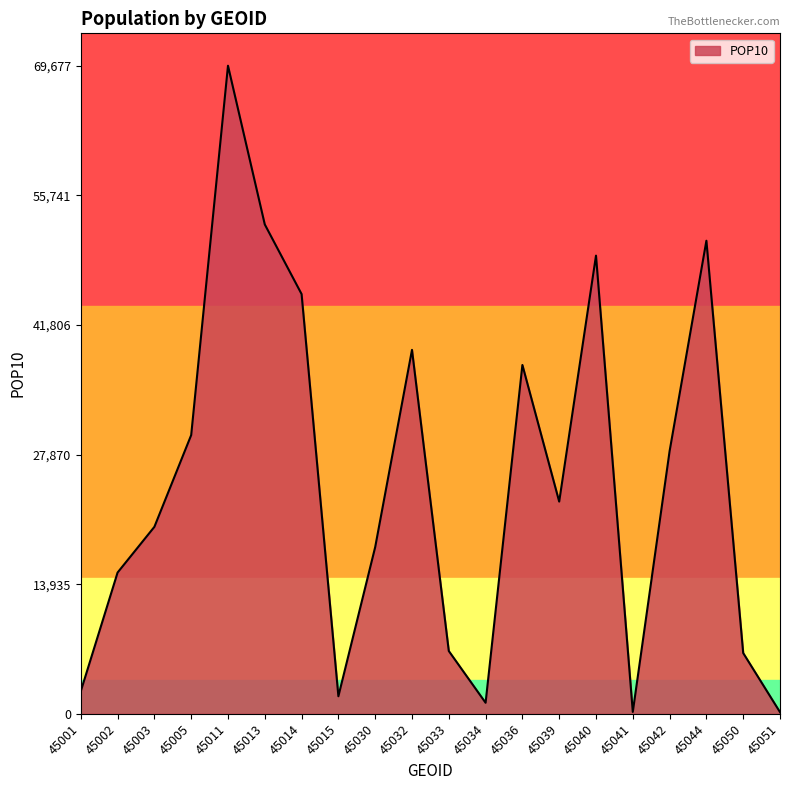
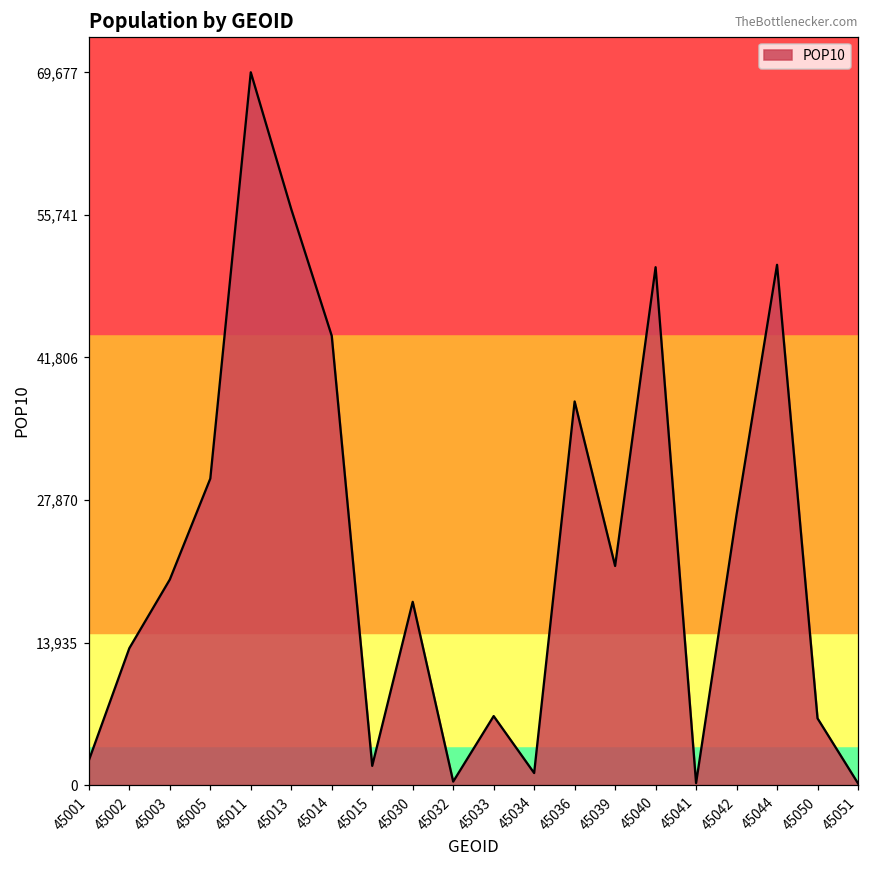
45002: 15,000 -> 13,000
45013: 53,000 -> 56,000
45014: 45,000 -> 44,000
45032: 39,000 -> 0
45039: 23,000 -> 21,000
45040: 49,000 -> 51,000
45042: 28,000 -> 26,000
